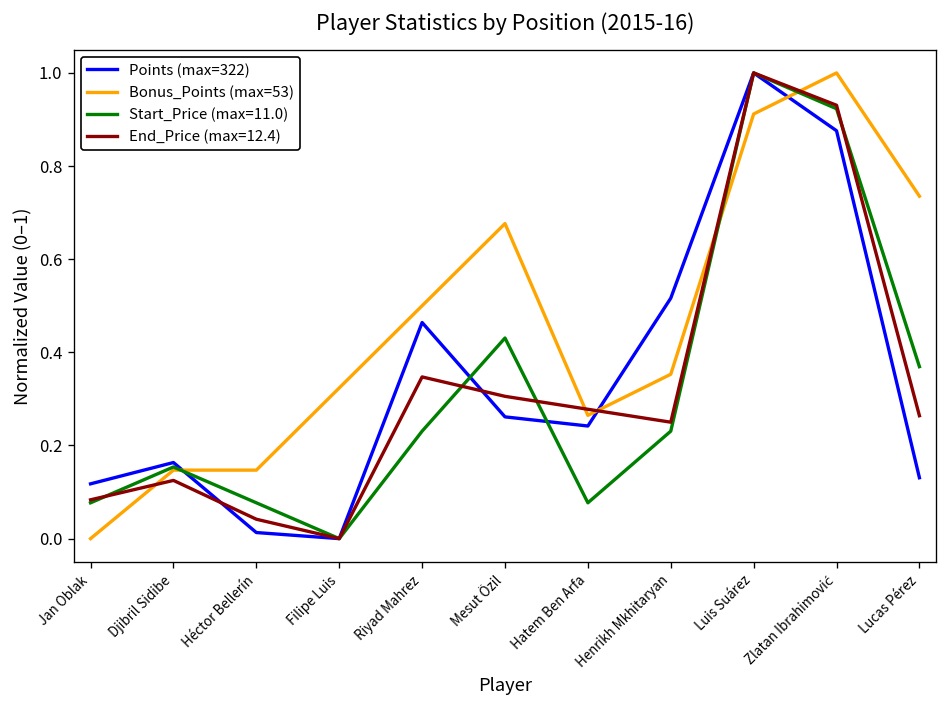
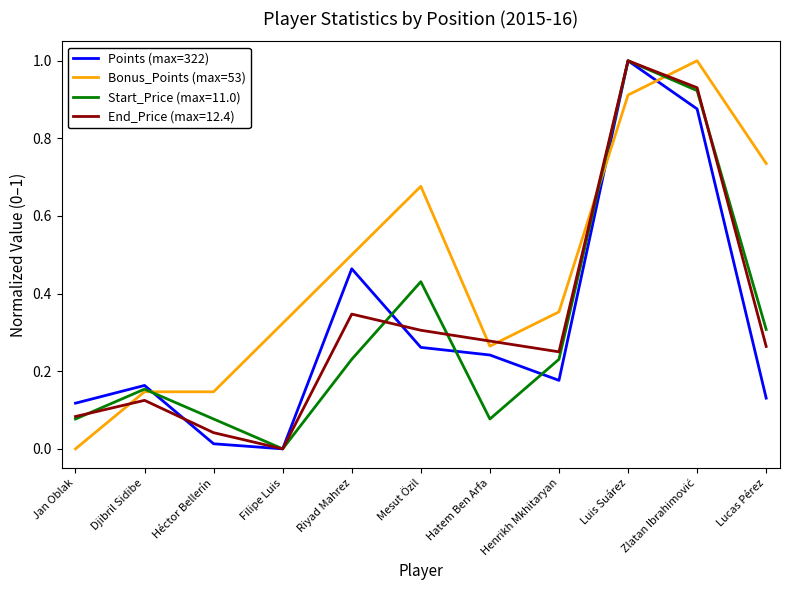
Points (max=322), Henrikh Mkhitaryan: 0.52 -> 0.18
Start_Price (max=11.0), Lucas Pérez: 0.37 -> 0.31
